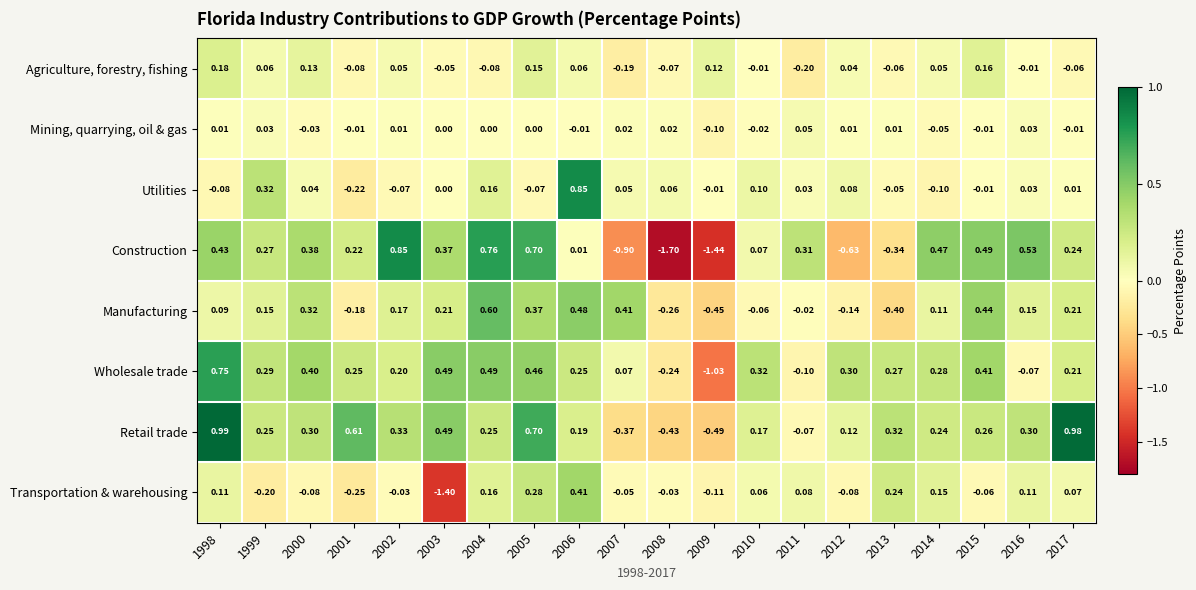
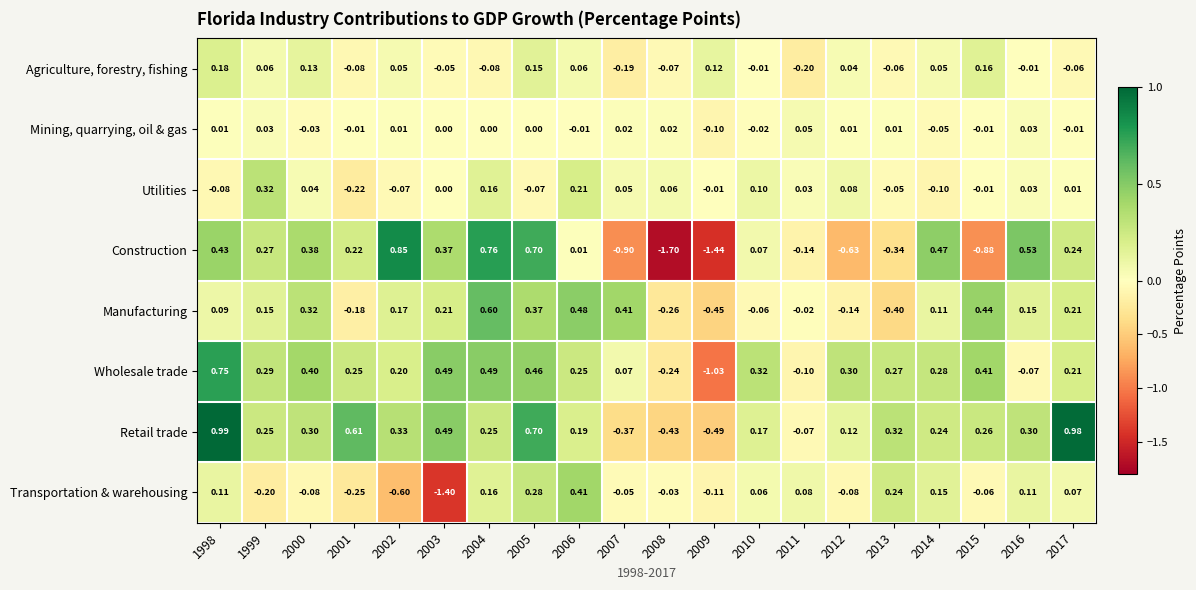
Utilities, 2006: 0.85 -> 0.21
Construction, 2011: 0.31 -> -0.14
Construction, 2015: 0.49 -> -0.88
Transportation & warehousing, 2002: -0.03 -> -0.60
